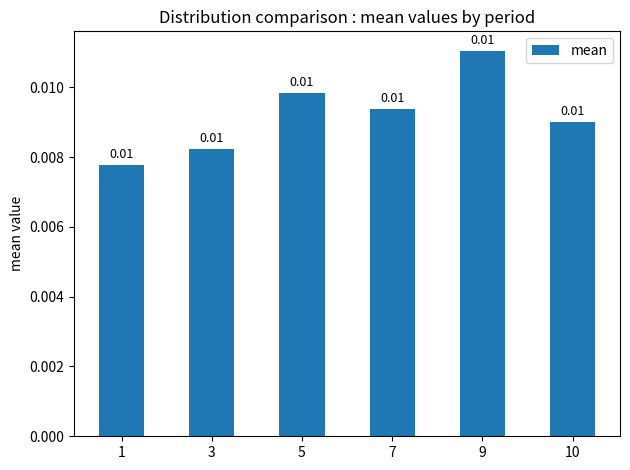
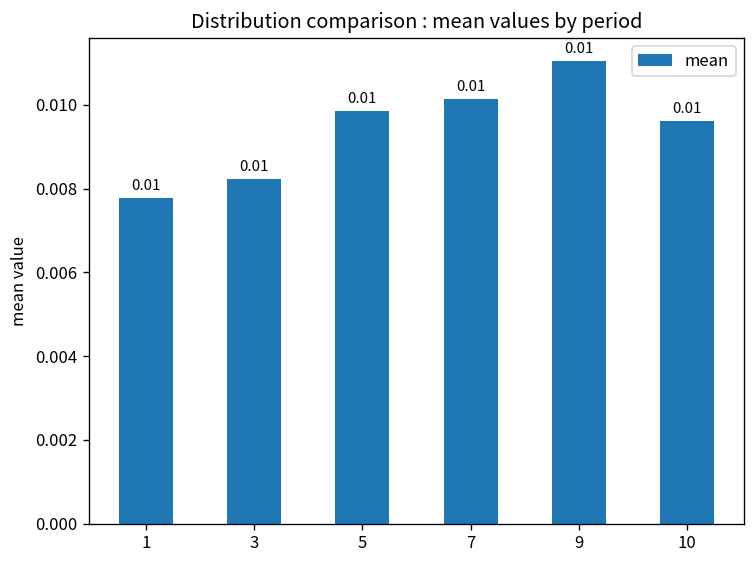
7: 0.0094 -> 0.0101
10: 0.0090 -> 0.0096
